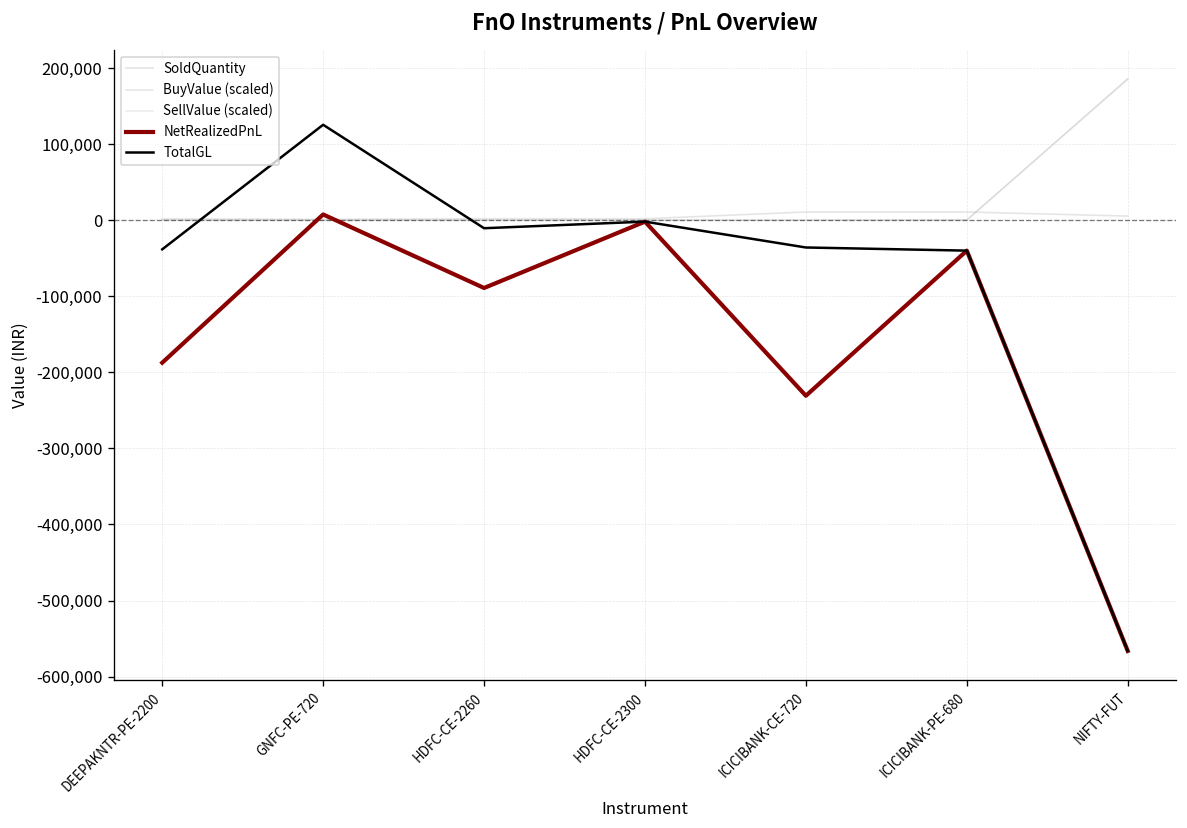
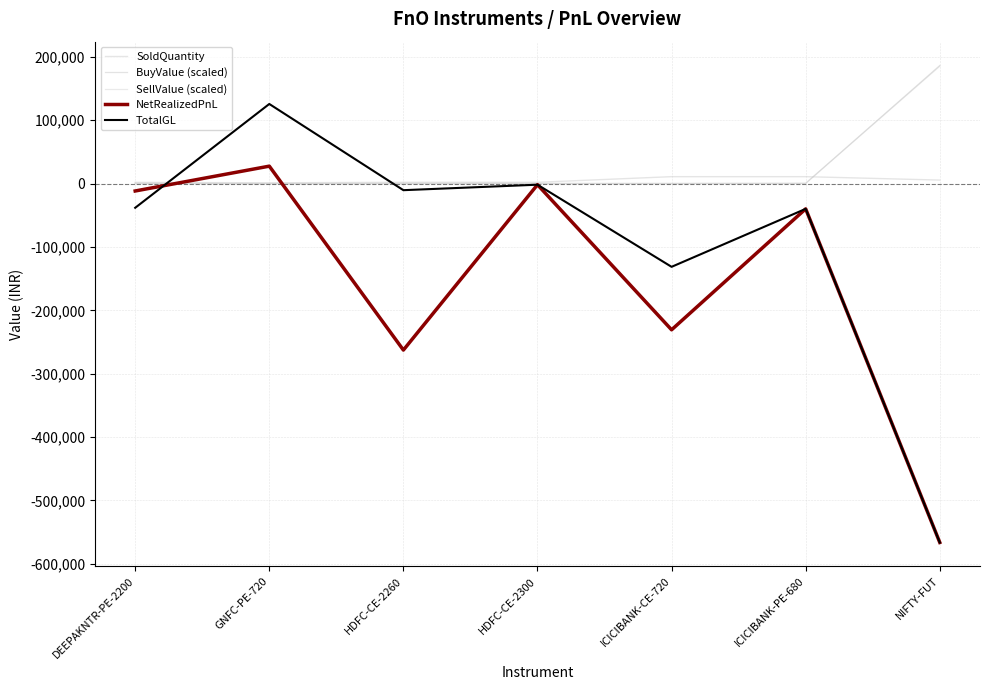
NetRealizedPnL, DEEPAKNTR-PE-2200: -190,000 -> -10,000
NetRealizedPnL, GNFC-PE-720: 10,000 -> 30,000
NetRealizedPnL, HDFC-CE-2260: -90,000 -> -260,000
TotalGL, ICICIBANK-CE-720: -40,000 -> -130,000
